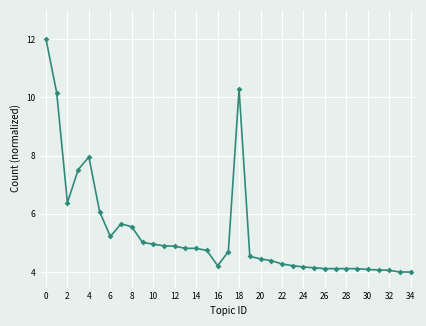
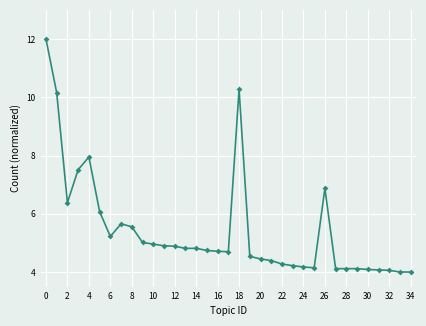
16: 4.2 -> 4.7
26: 4.1 -> 6.9
